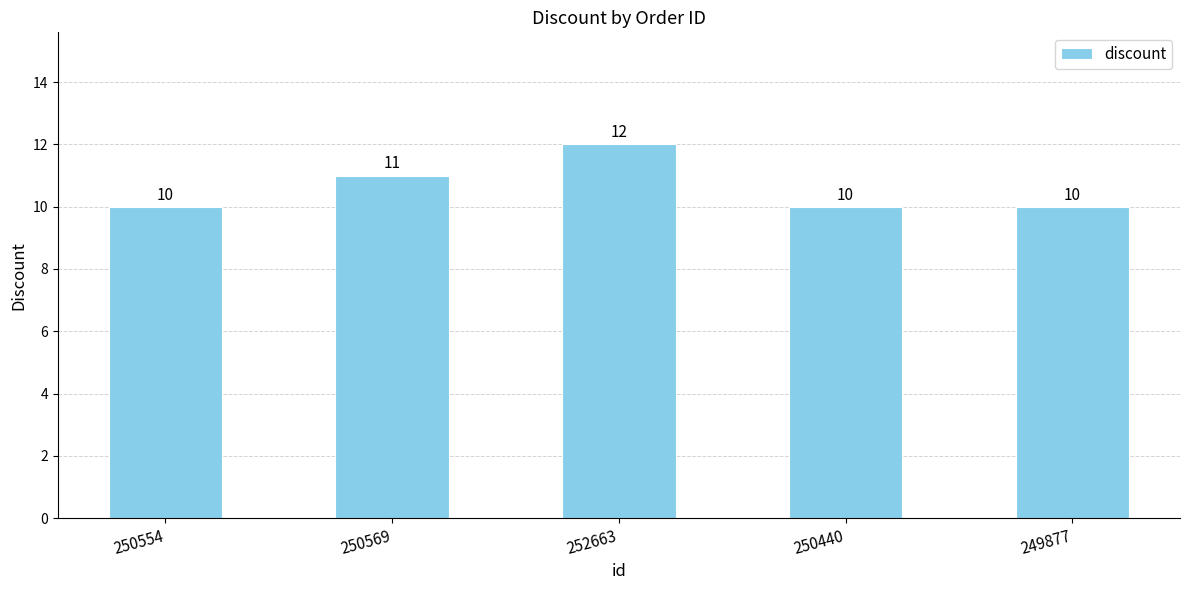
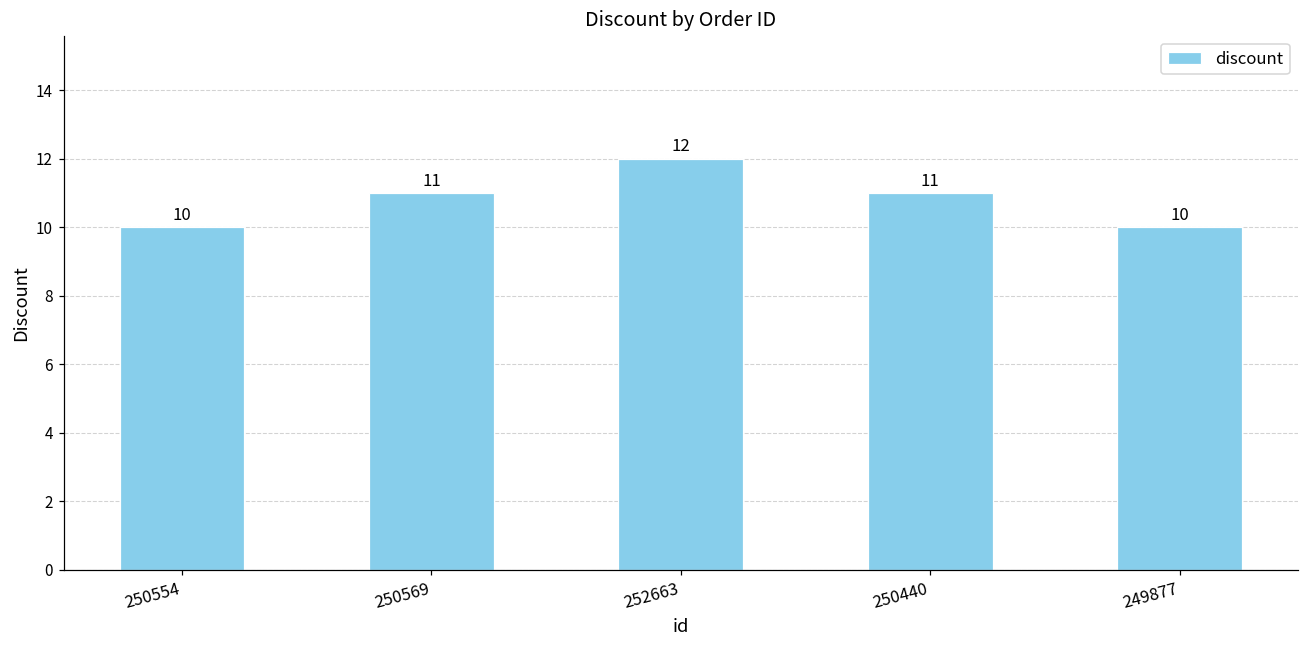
250440: 10 -> 11
